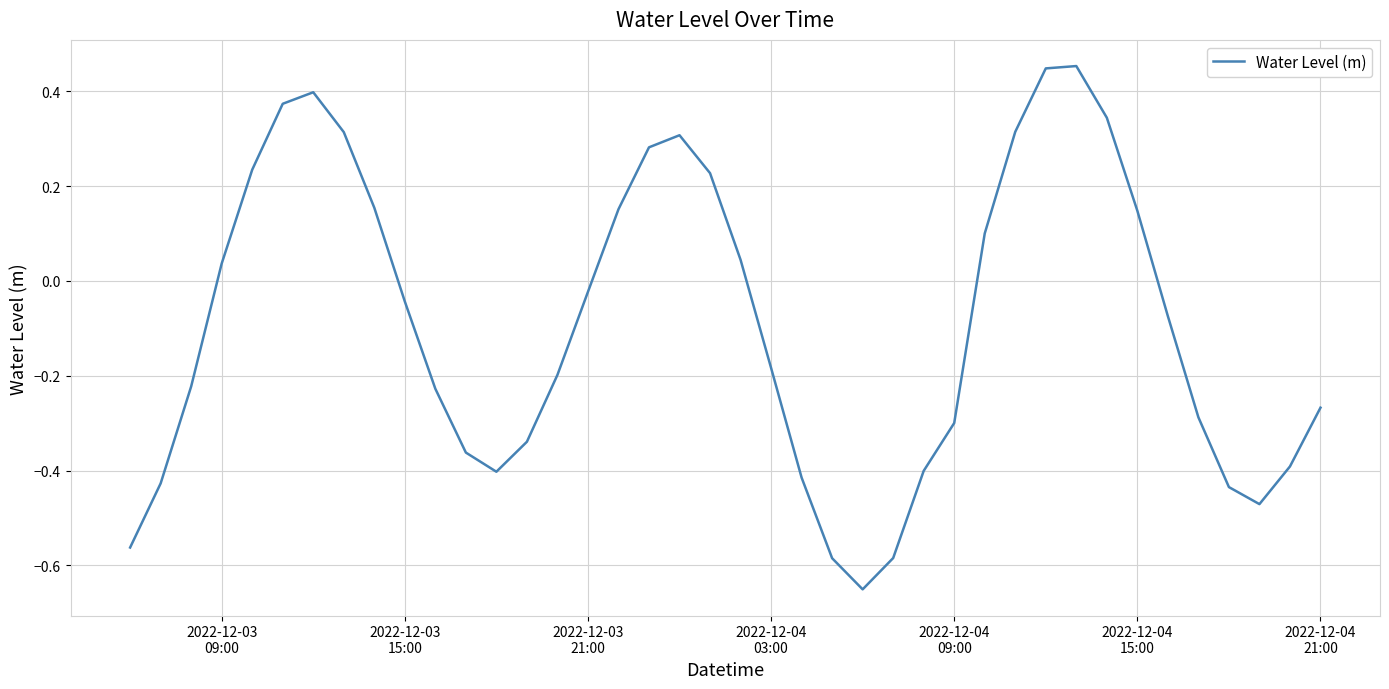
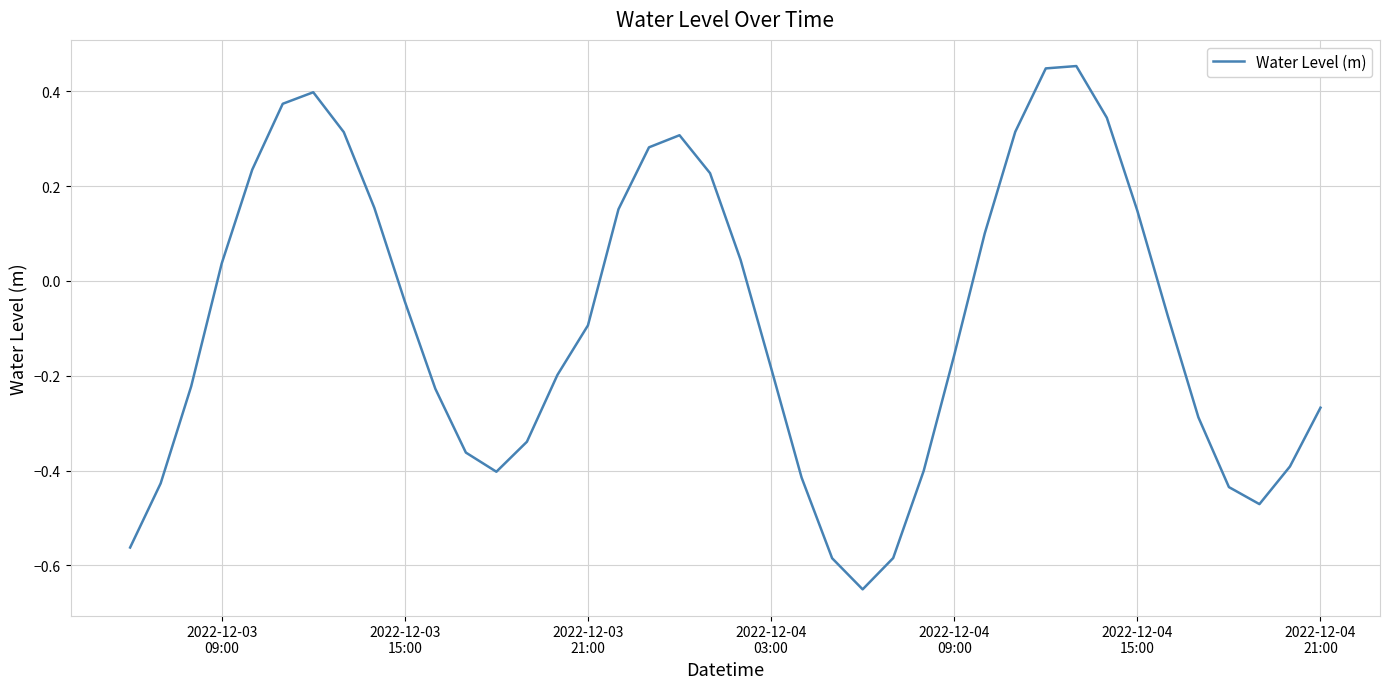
2022-12-03 21:00: -0.02 -> -0.09
2022-12-04 09:00: -0.30 -> -0.16
